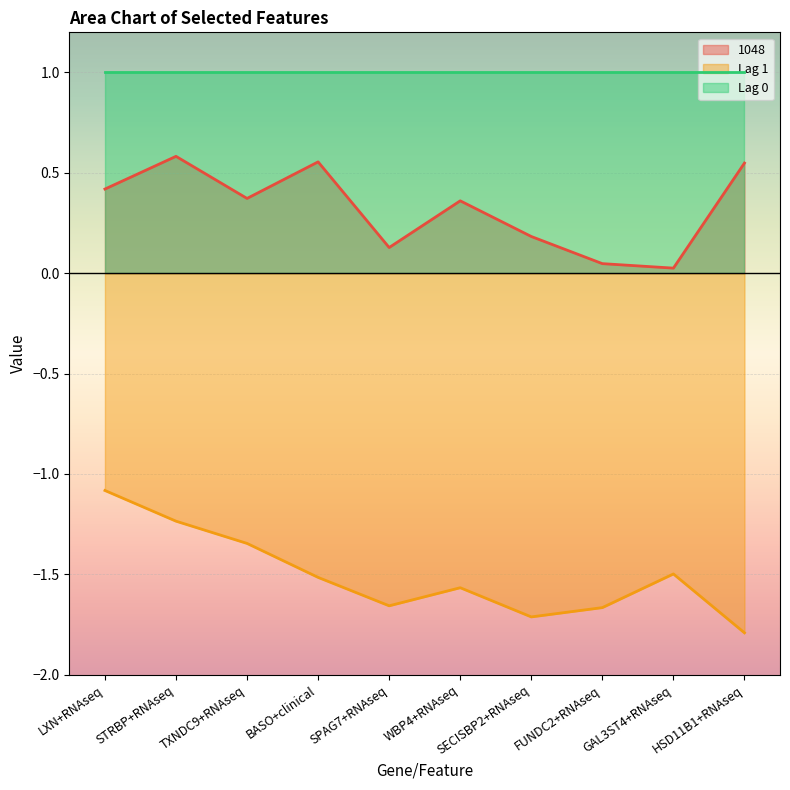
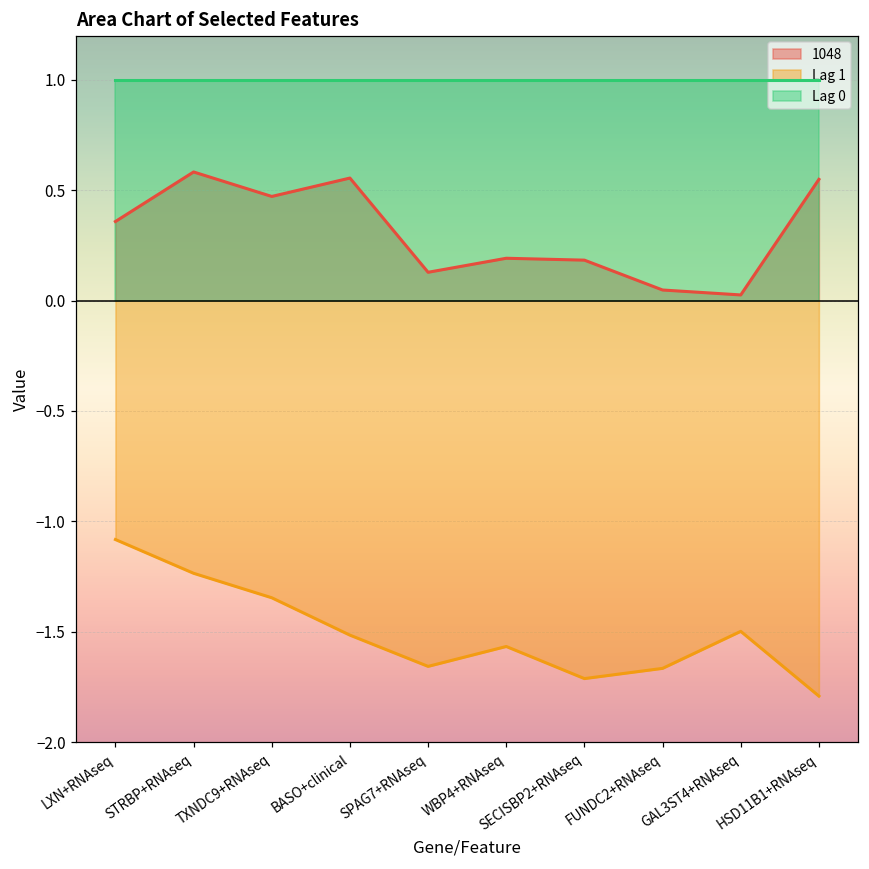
1048, LXN+RNAseq: 0.42 -> 0.36
1048, TXNDC9+RNAseq: 0.37 -> 0.47
1048, WBP4+RNAseq: 0.36 -> 0.19
